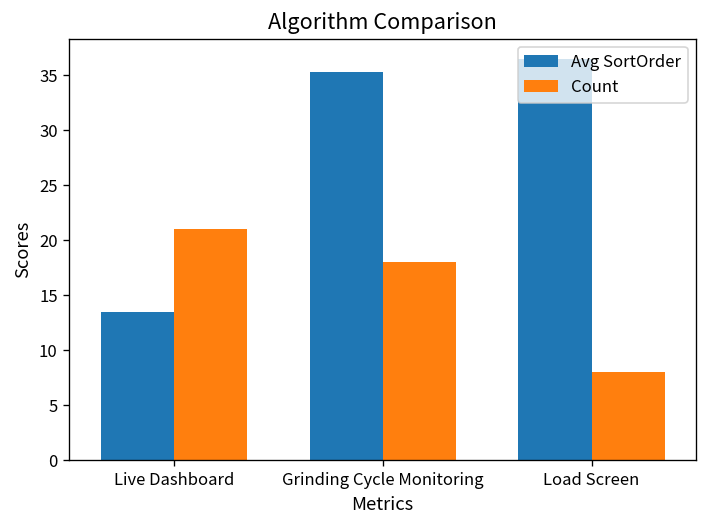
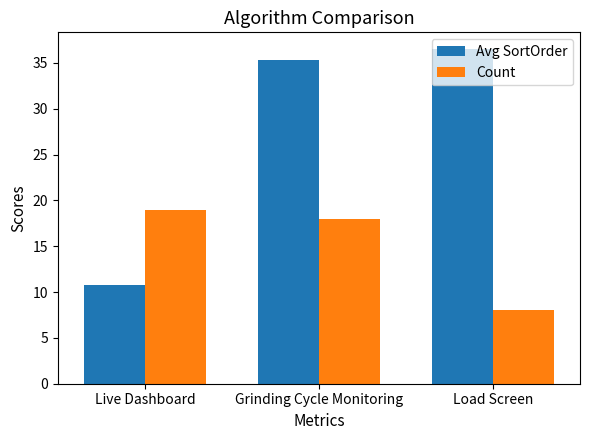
Avg SortOrder, Live Dashboard: 13 -> 11
Count, Live Dashboard: 21 -> 19
